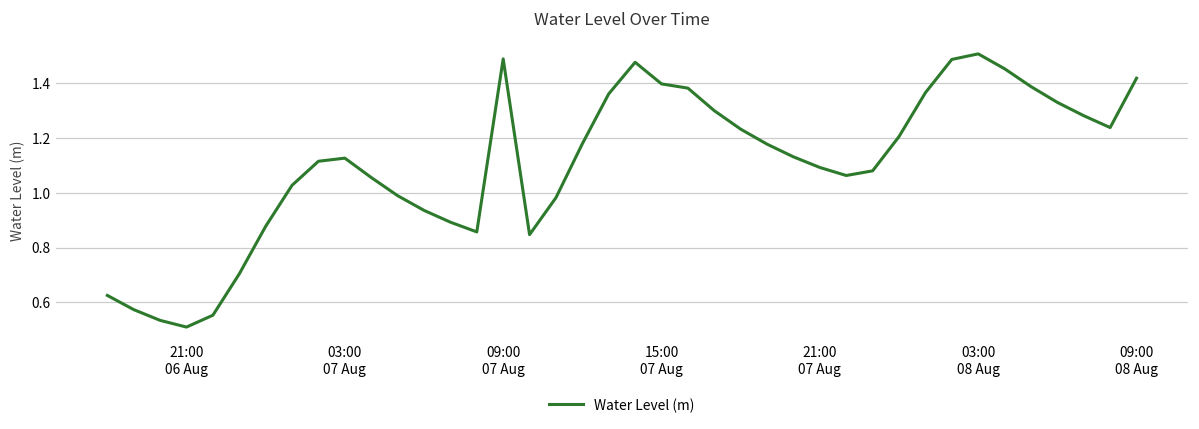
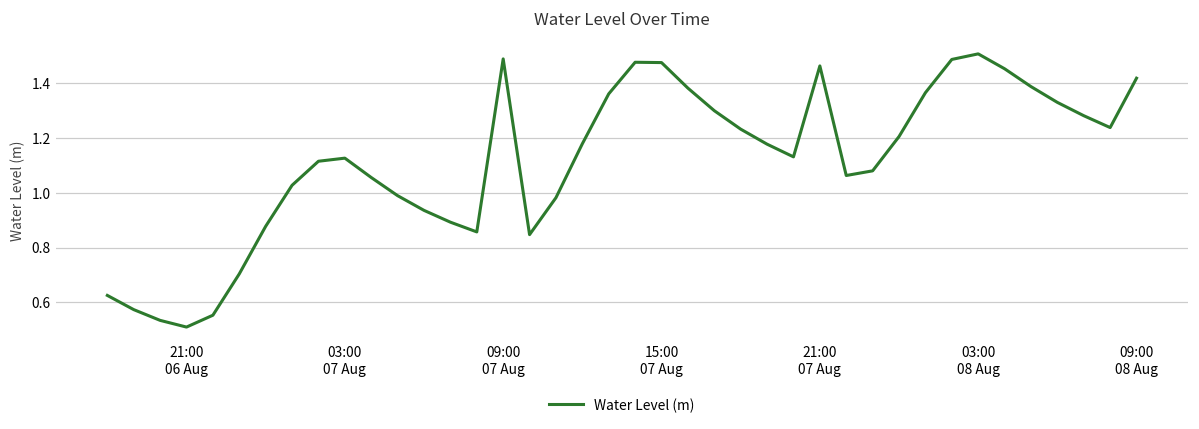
15:00 07 Aug: 1.40 -> 1.48
21:00 07 Aug: 1.09 -> 1.46
